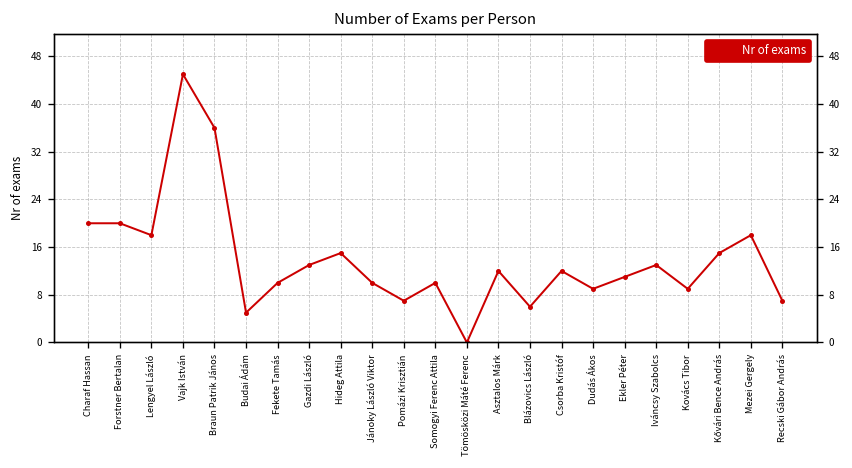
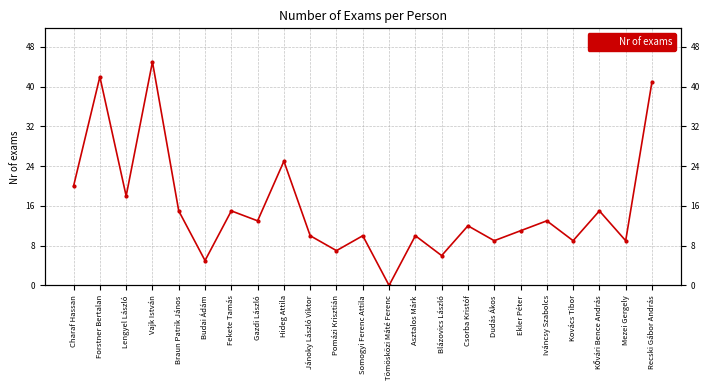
Forstner Bertalan: 20 -> 42
Braun Patrik János: 36 -> 15
Fekete Tamás: 10 -> 15
Hideg Attila: 15 -> 25
Asztalos Márk: 12 -> 10
Mezei Gergely: 18 -> 9
Recski Gábor András: 7 -> 41
